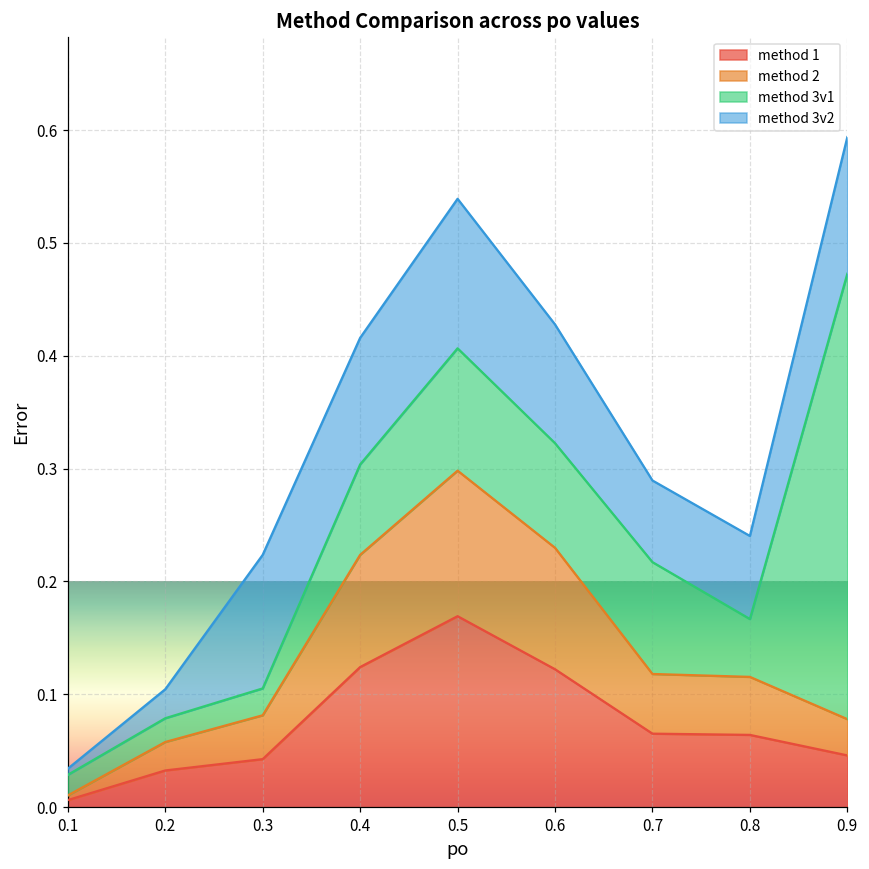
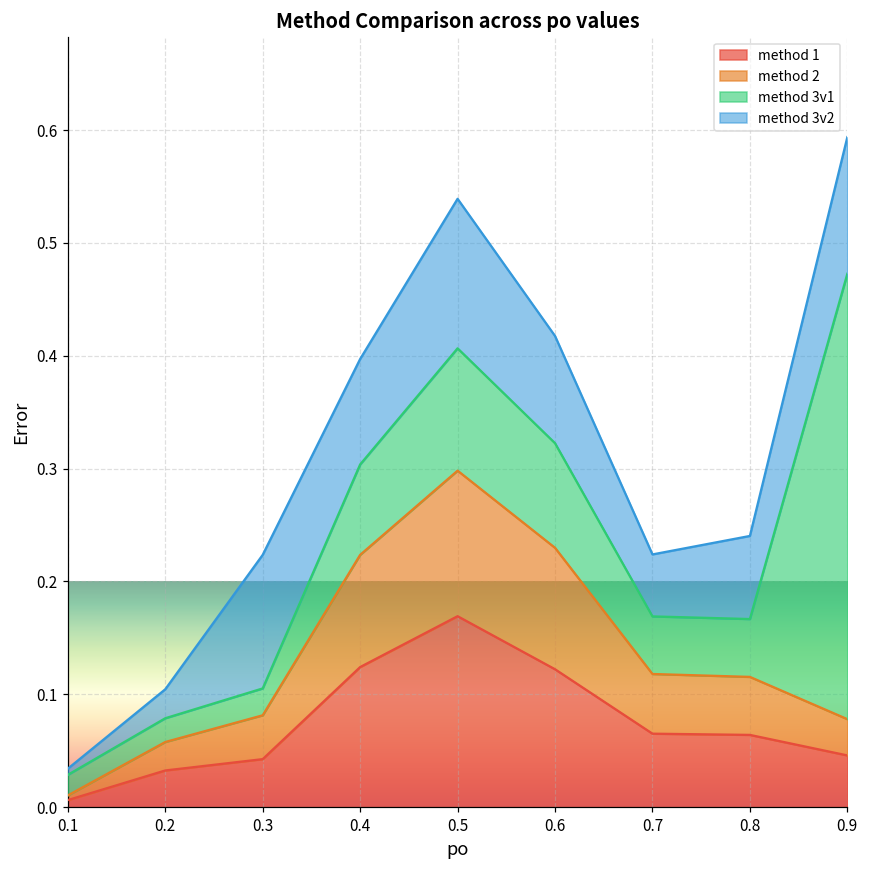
method 3v2, 0.4: 0.112 -> 0.093
method 3v2, 0.6: 0.105 -> 0.095
method 3v1, 0.7: 0.099 -> 0.051
method 3v2, 0.7: 0.072 -> 0.055
